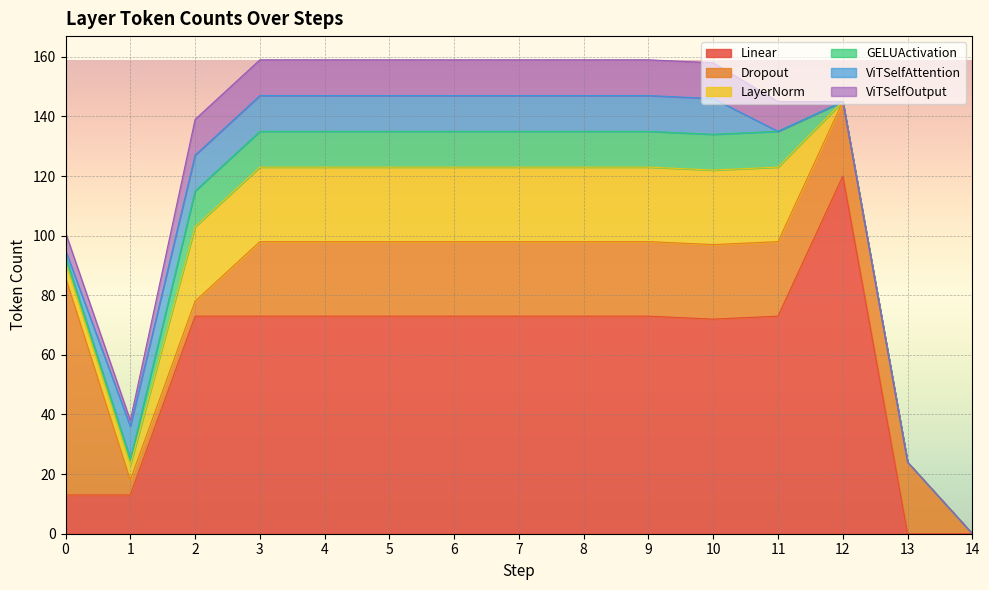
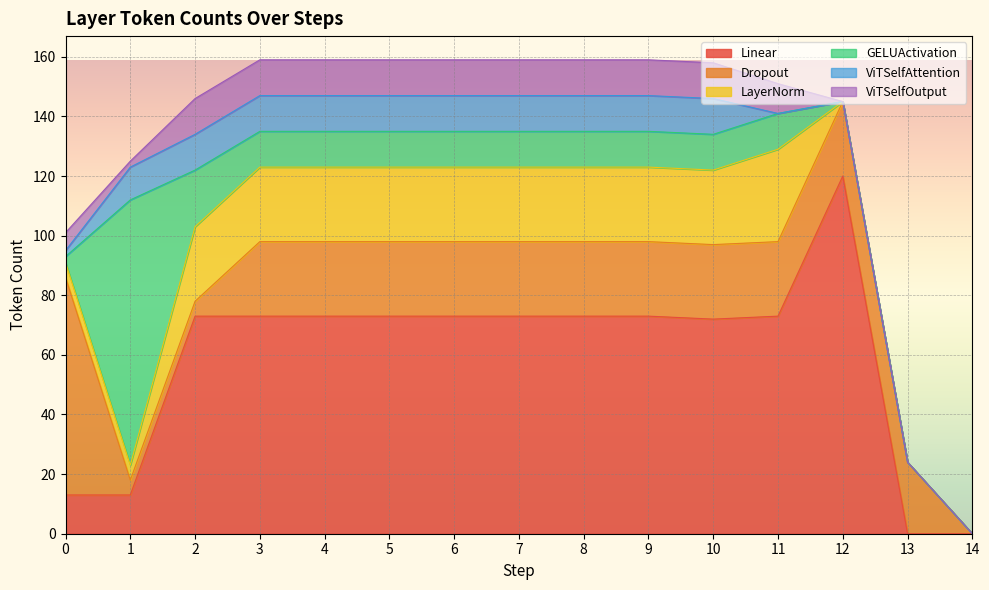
GELUActivation, 1: 2 -> 89
GELUActivation, 2: 12 -> 19
LayerNorm, 11: 25 -> 31
